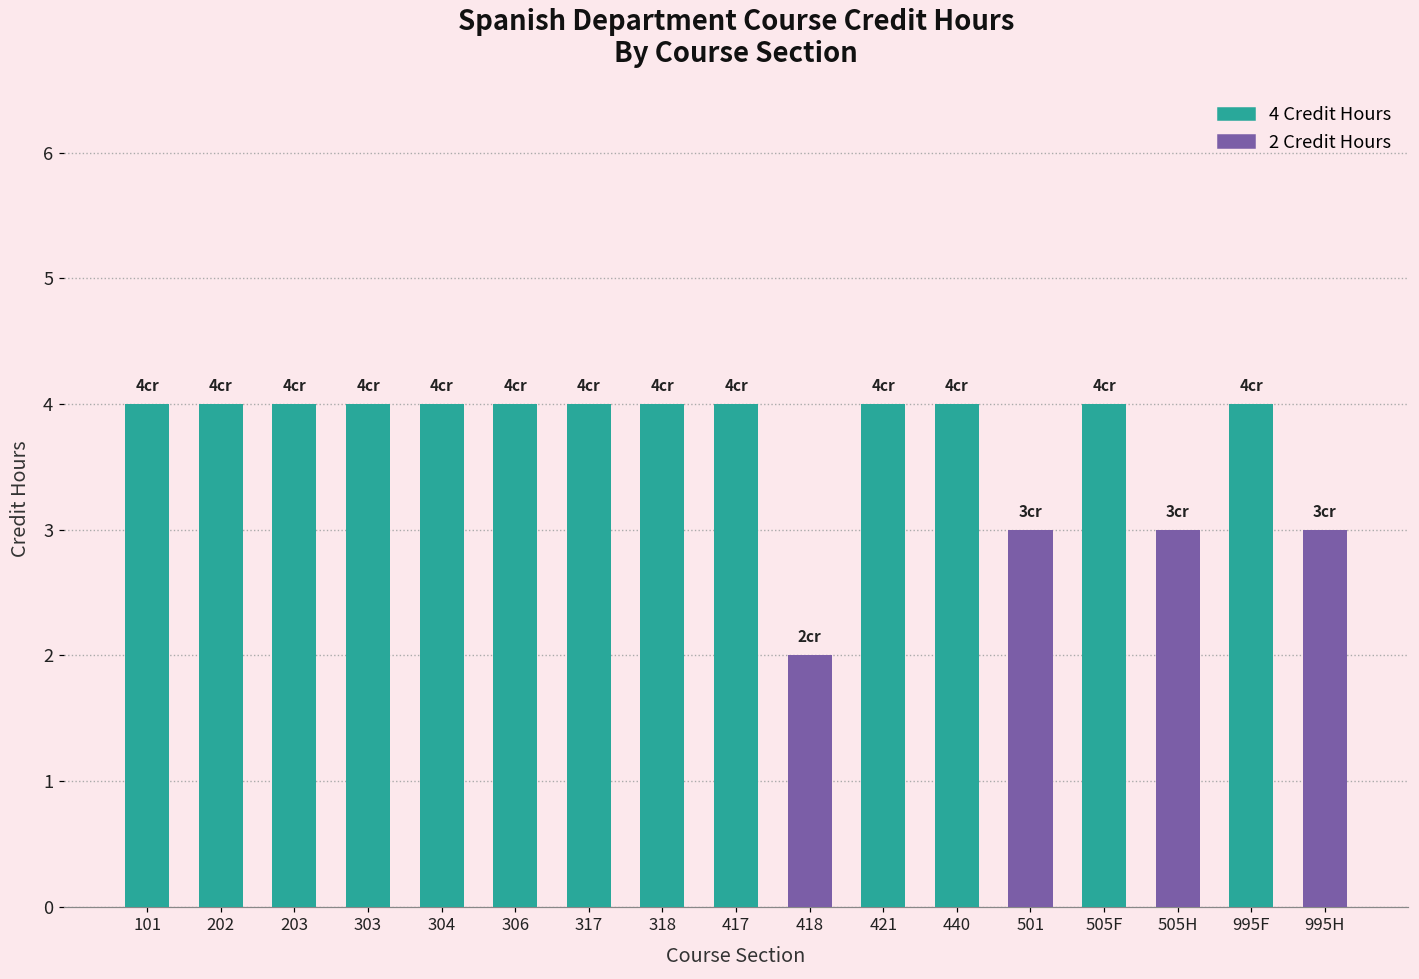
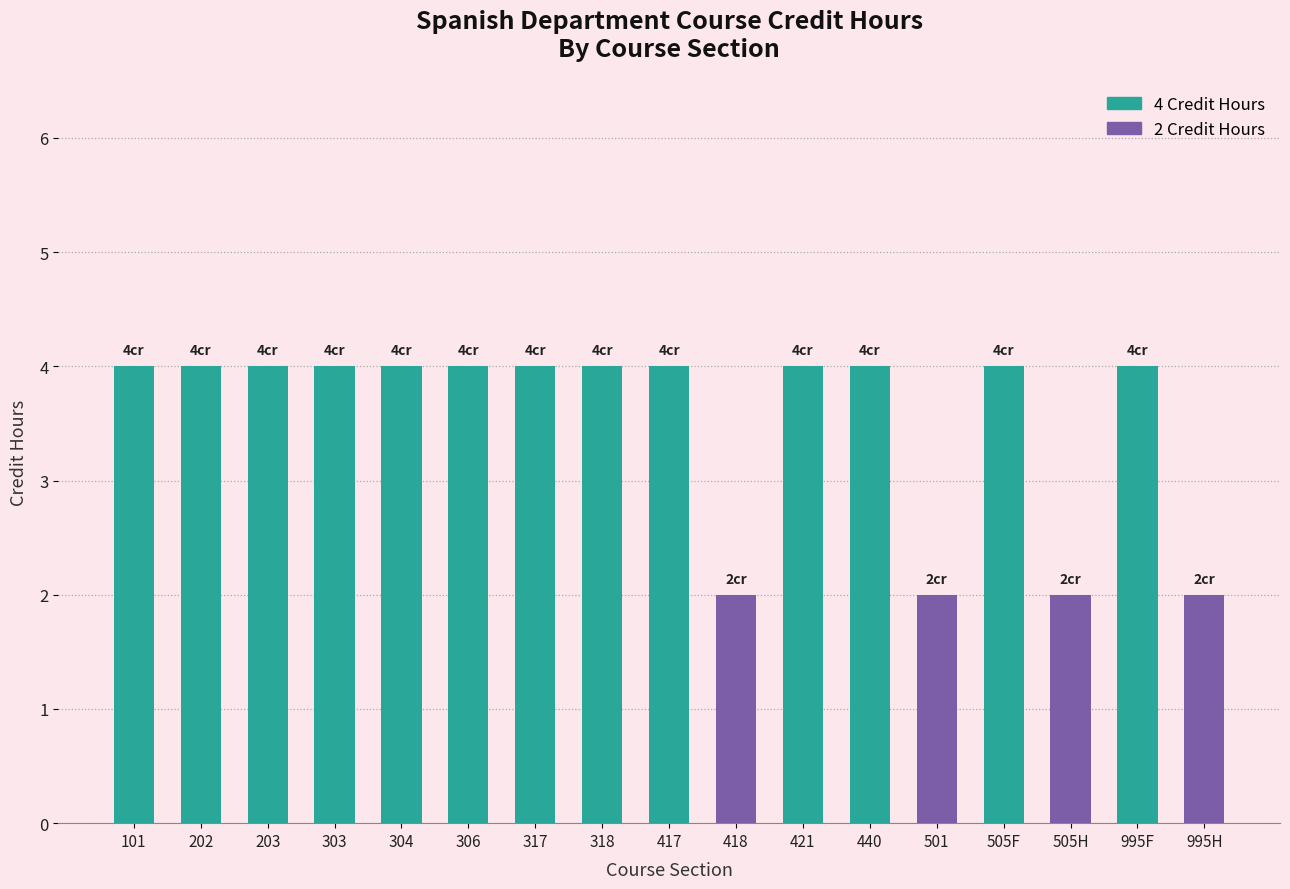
501: 3 -> 2
505H: 3 -> 2
995H: 3 -> 2
